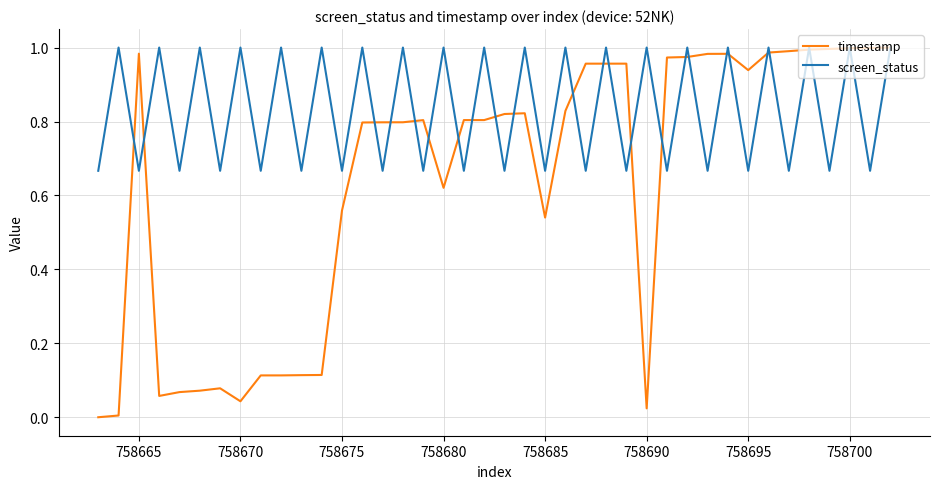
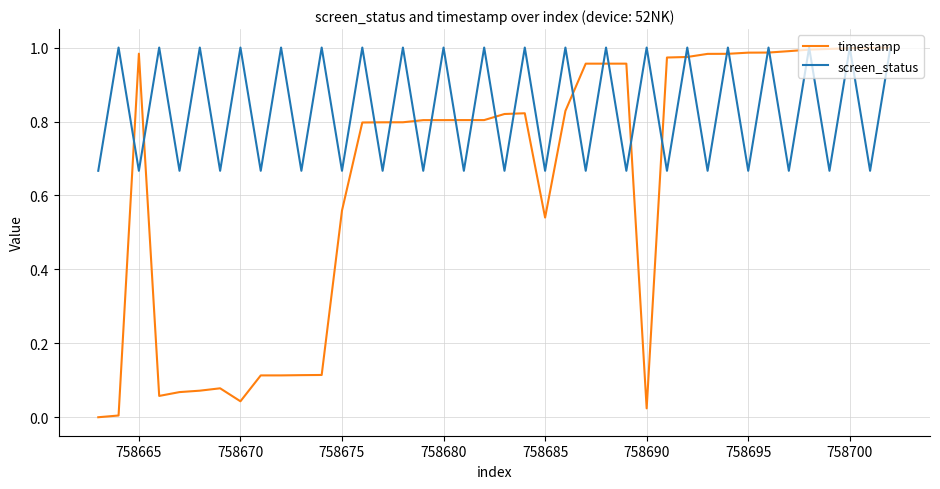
timestamp, 758680: 0.62 -> 0.80
timestamp, 758695: 0.94 -> 0.99
